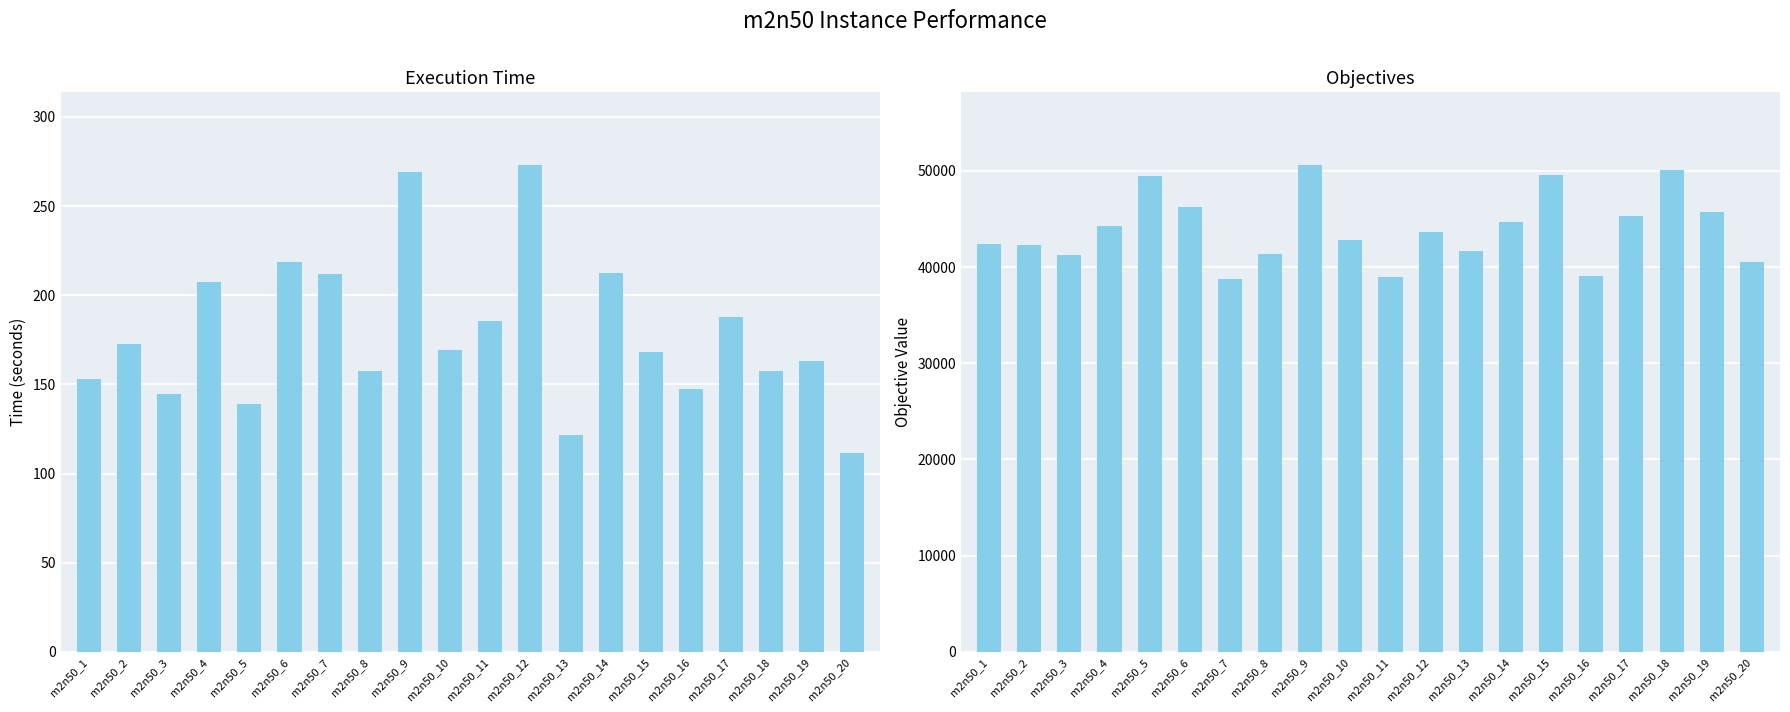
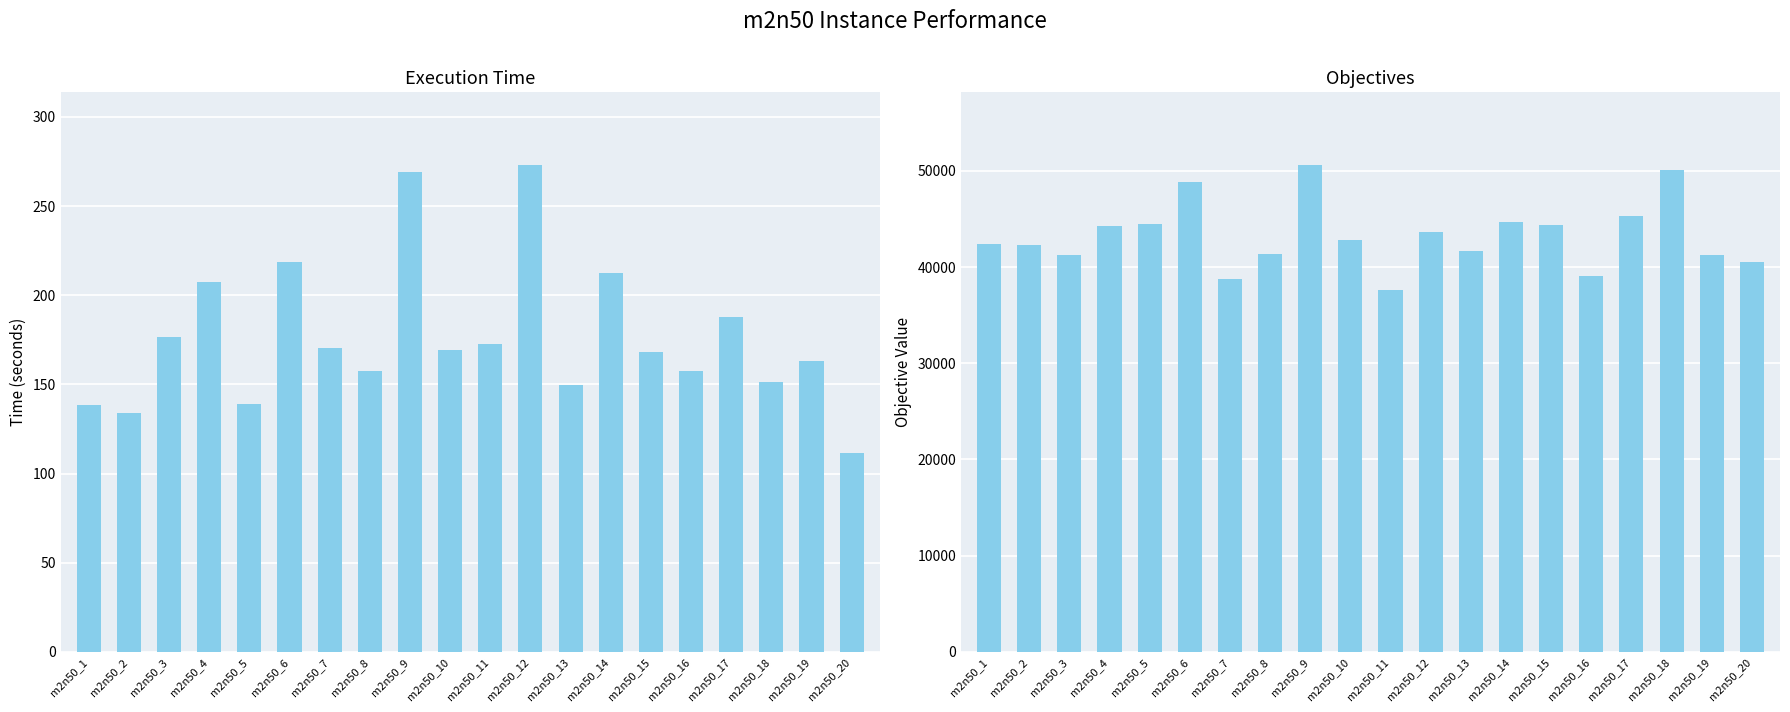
Execution Time, m2n50_1: 153 -> 139
Execution Time, m2n50_2: 173 -> 134
Execution Time, m2n50_3: 145 -> 177
Execution Time, m2n50_7: 212 -> 170
Execution Time, m2n50_11: 186 -> 173
Execution Time, m2n50_13: 121 -> 149
Execution Time, m2n50_16: 148 -> 157
Execution Time, m2n50_18: 157 -> 151
Objectives, m2n50_5: 49000 -> 44000
Objectives, m2n50_6: 46000 -> 49000
Objectives, m2n50_11: 39000 -> 38000
Objectives, m2n50_15: 50000 -> 44000
Objectives, m2n50_19: 46000 -> 41000
